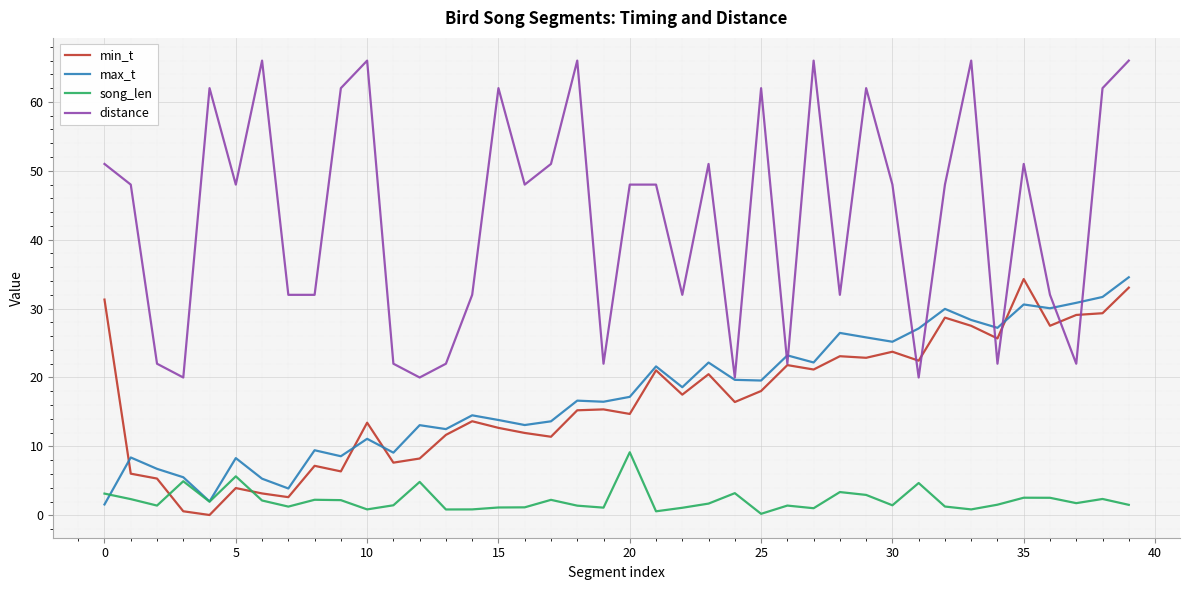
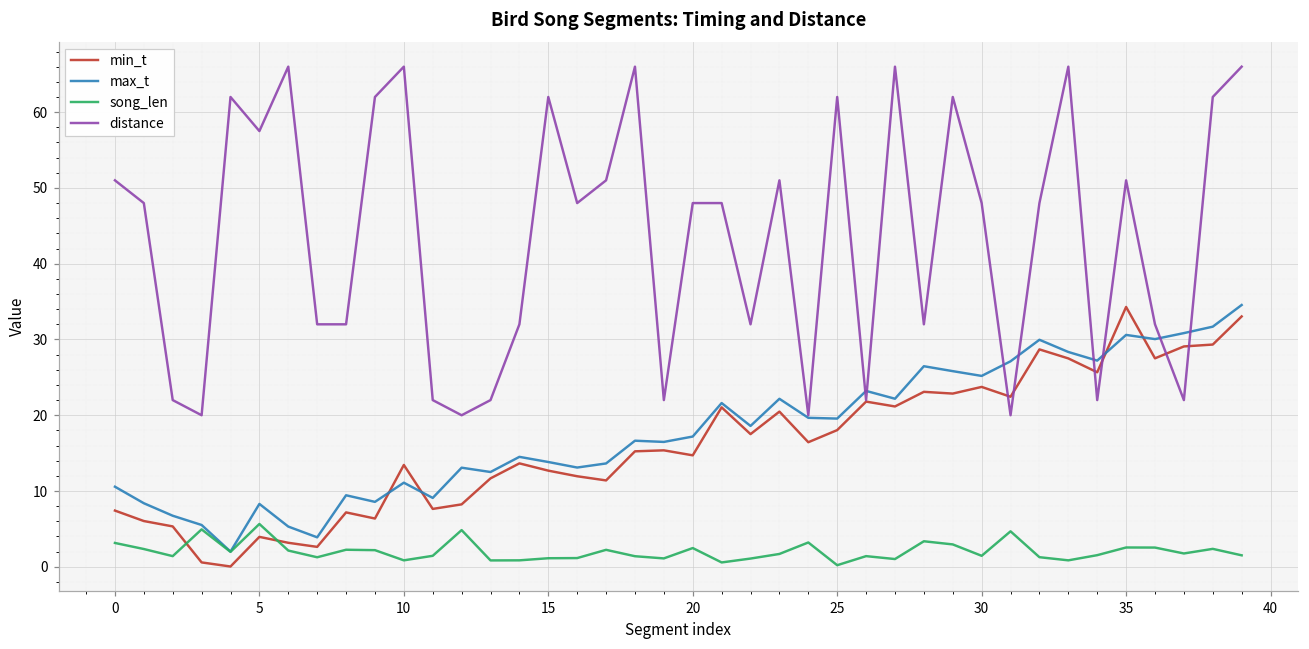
min_t, 0: 31 -> 7
max_t, 0: 2 -> 11
distance, 5: 48 -> 58
song_len, 20: 9 -> 2
